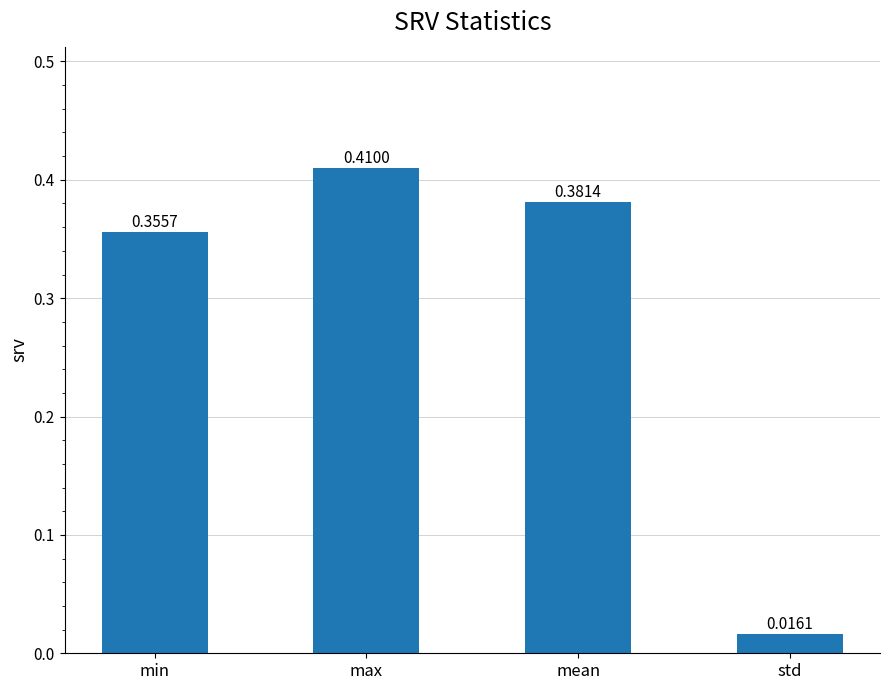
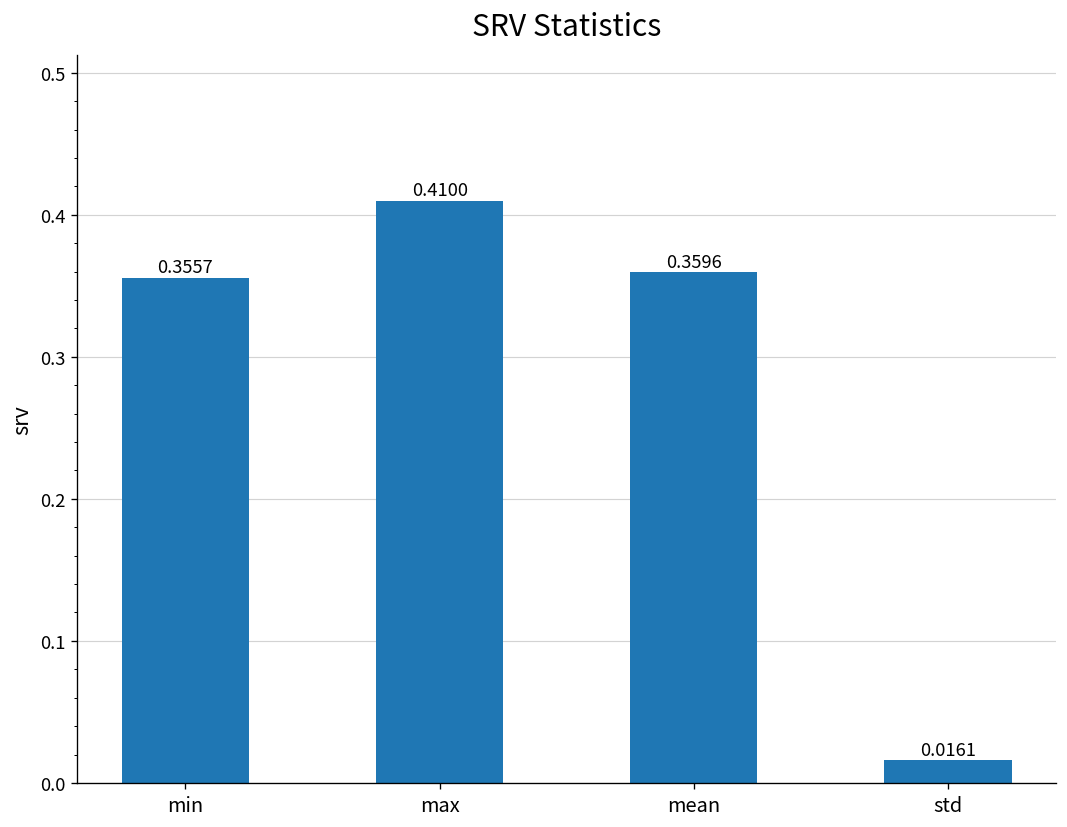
mean: 0.3814 -> 0.3596
